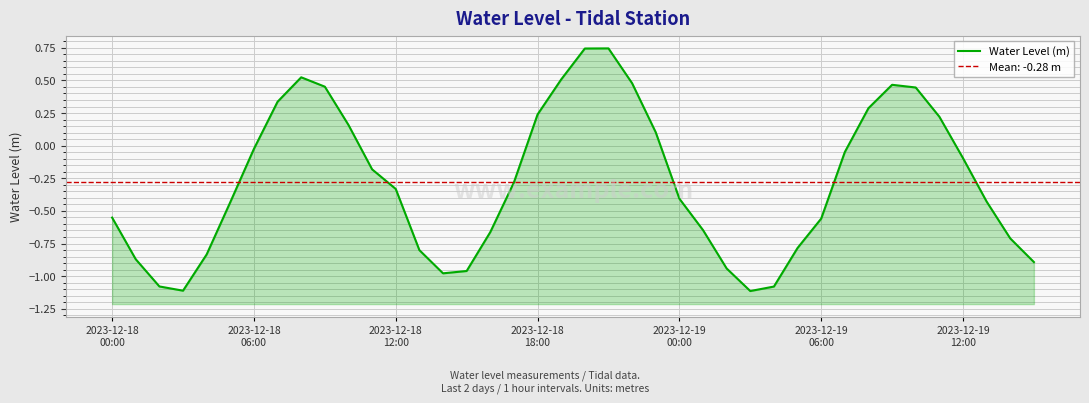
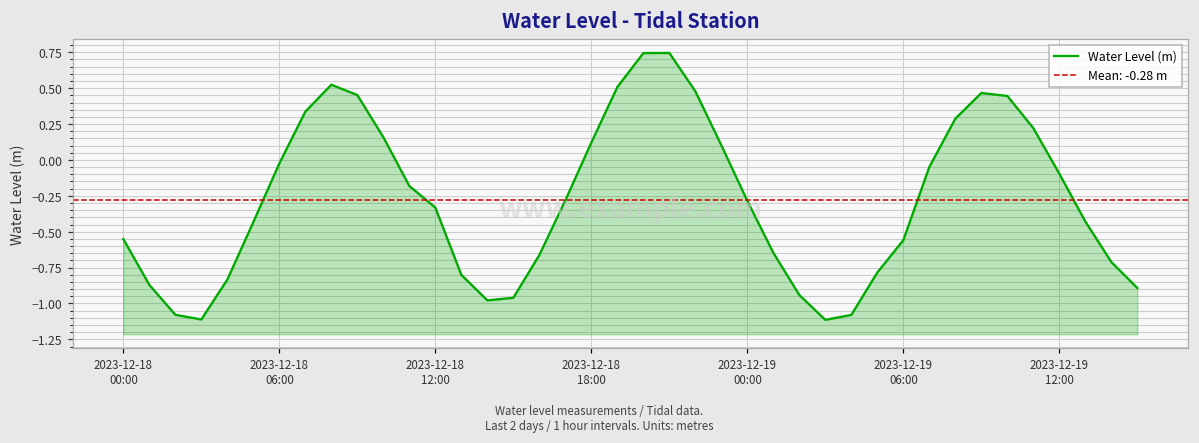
2023-12-18 18:00: 0.24 -> 0.12
2023-12-19 00:00: -0.41 -> -0.29
